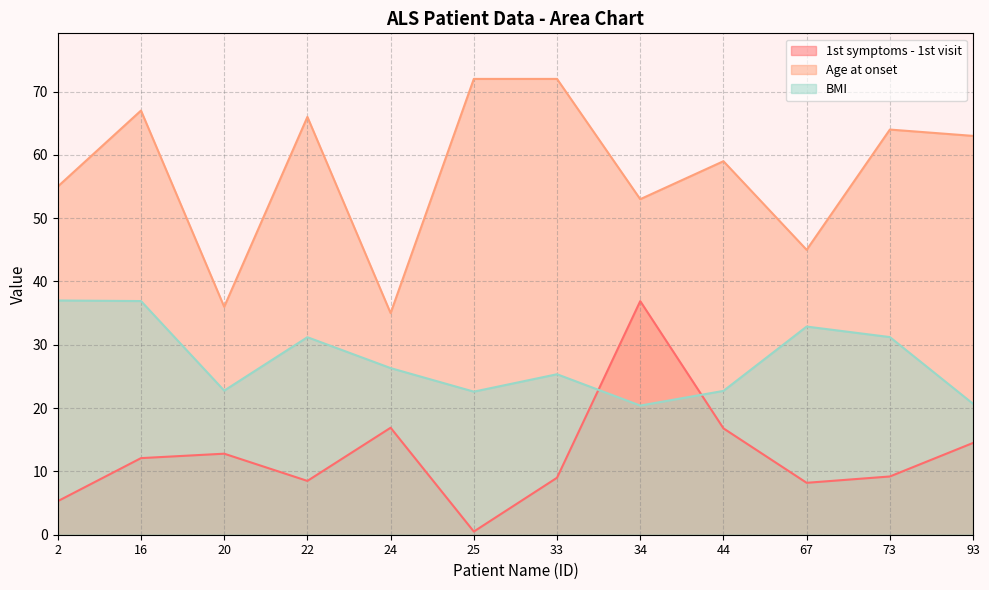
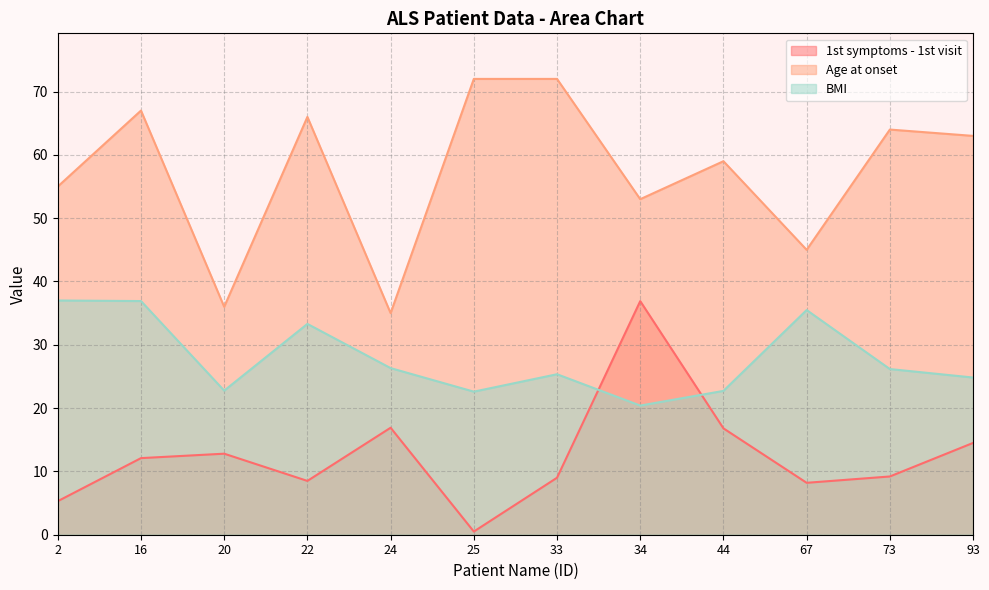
BMI, 22: 31 -> 33
BMI, 67: 33 -> 35
BMI, 73: 31 -> 26
BMI, 93: 21 -> 25
